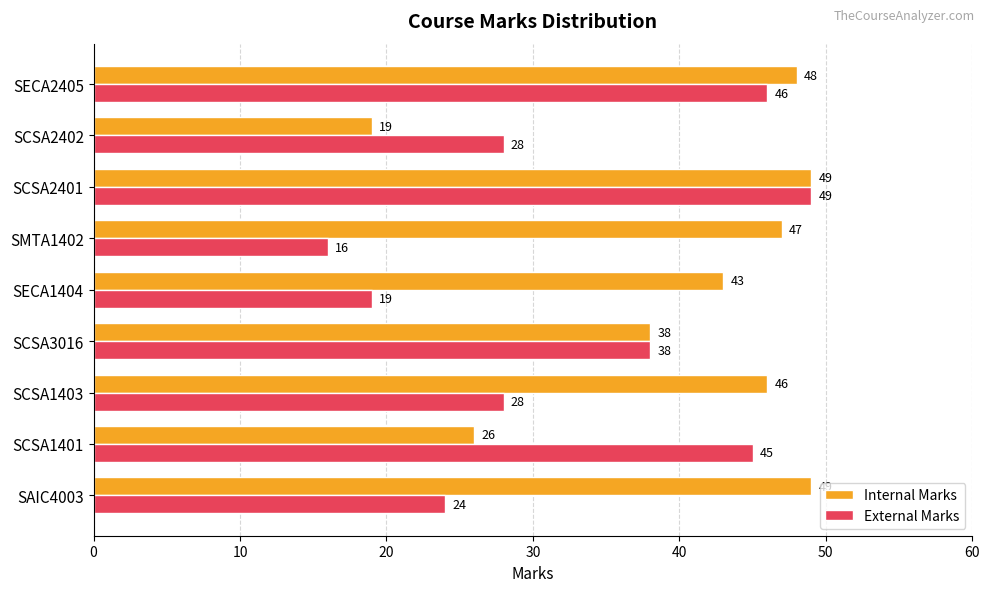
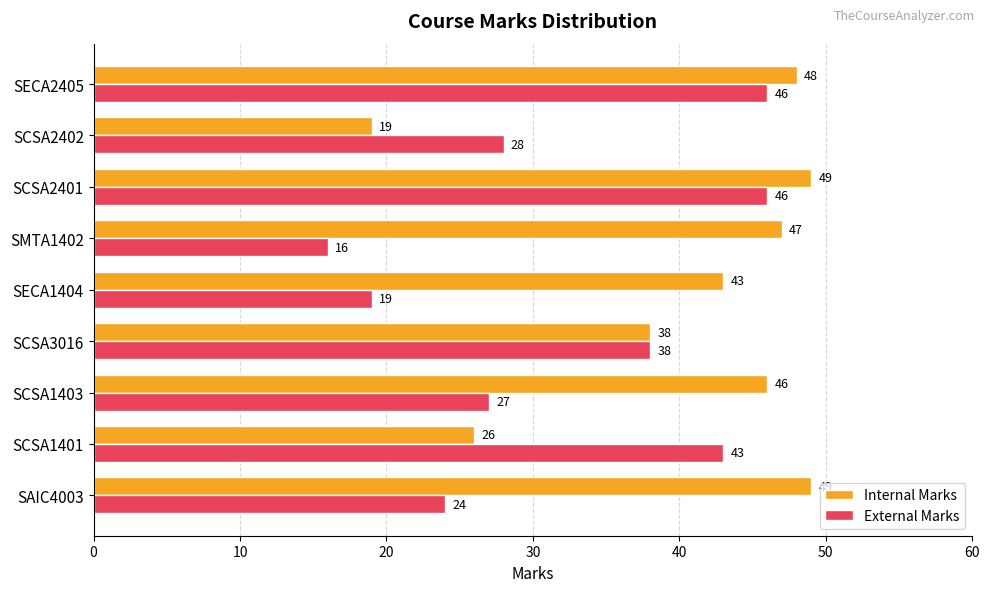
External Marks, SCSA2401: 49 -> 46
External Marks, SCSA1403: 28 -> 27
External Marks, SCSA1401: 45 -> 43
